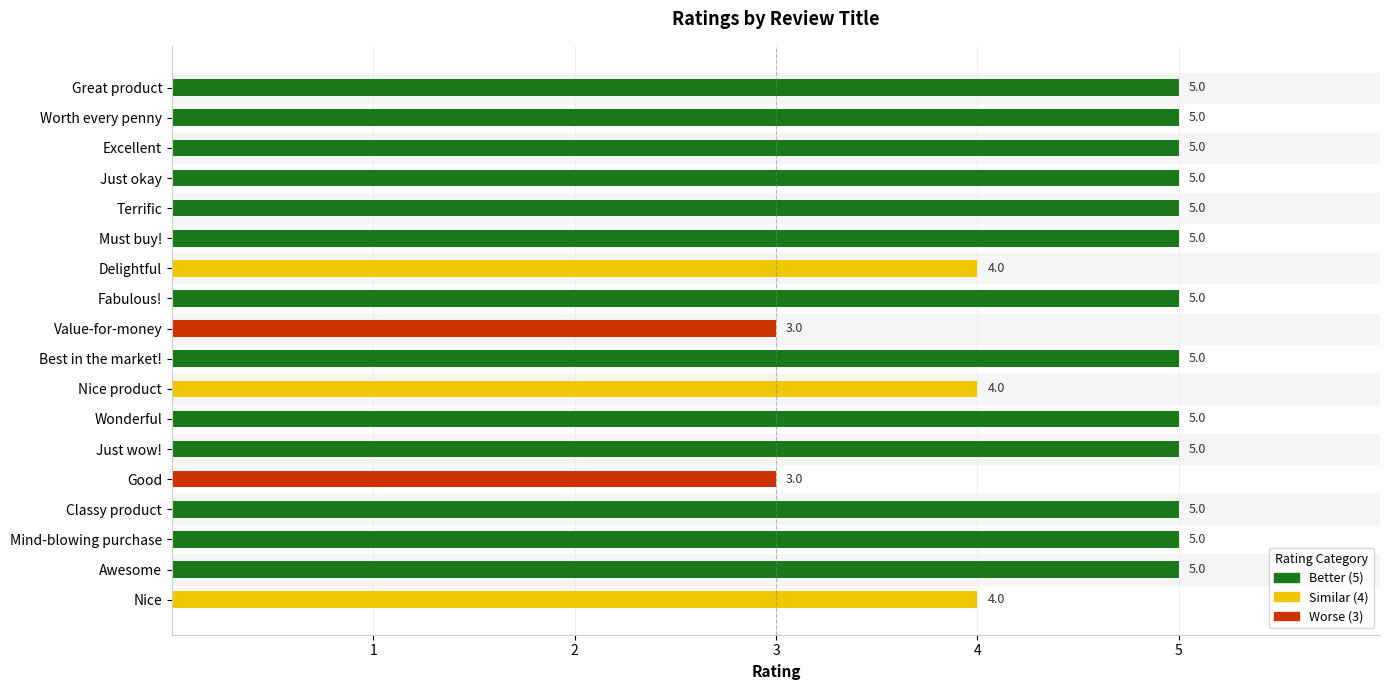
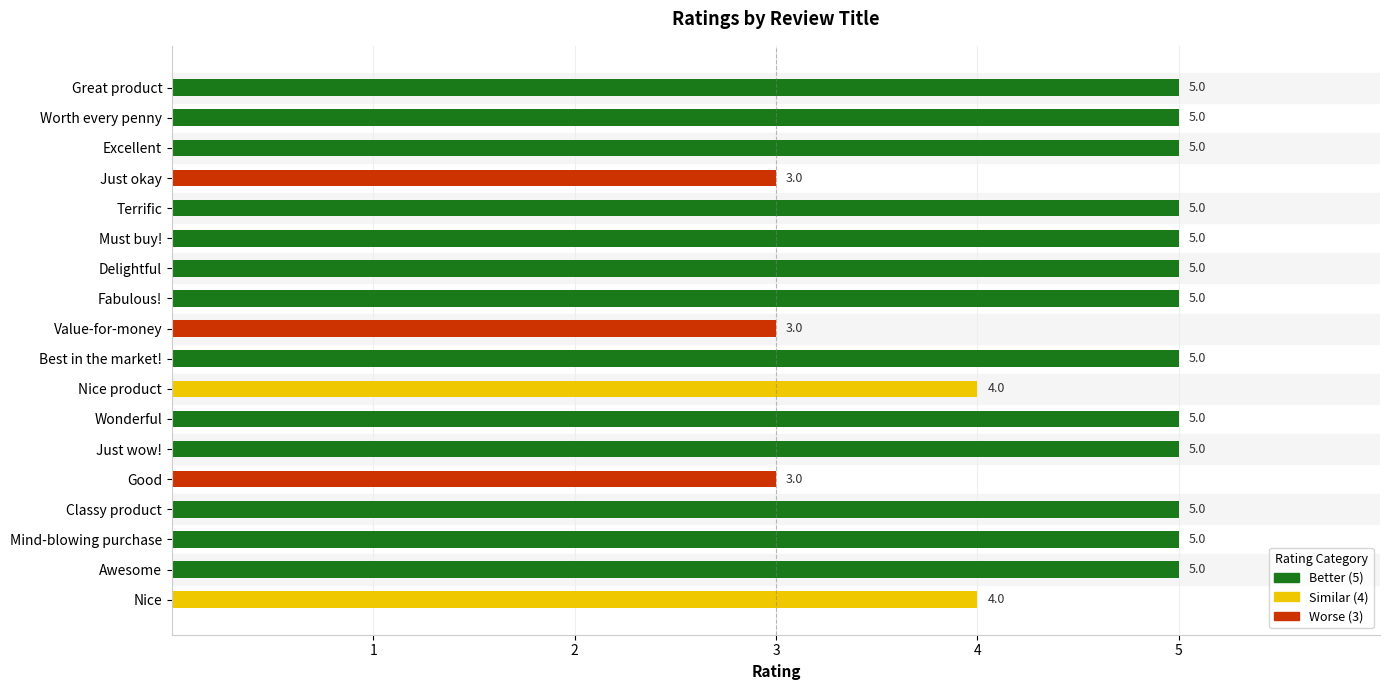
Just okay: 5.0 -> 3.0
Delightful: 4.0 -> 5.0
